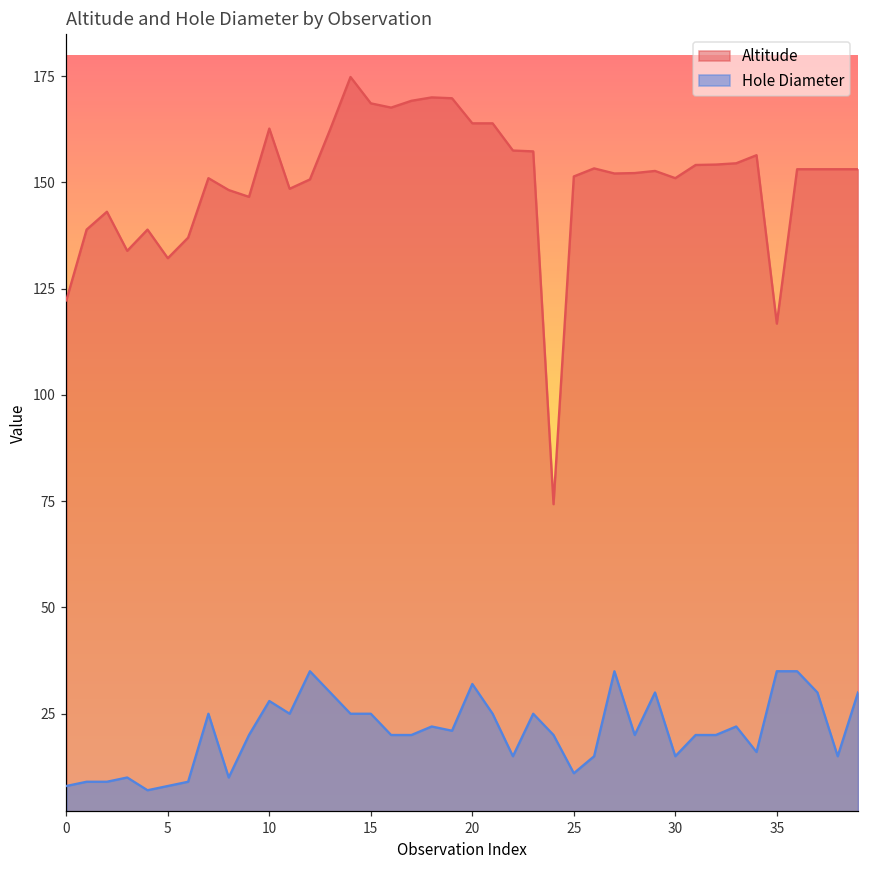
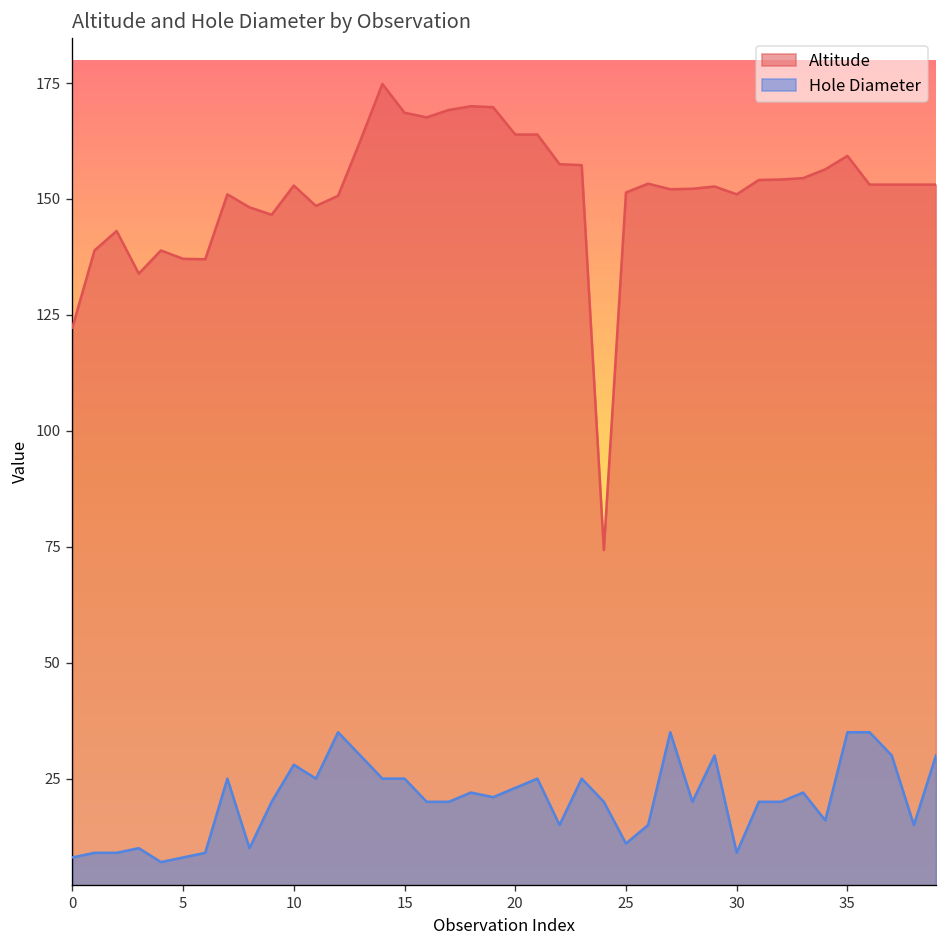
Altitude, 5: 132 -> 137
Altitude, 10: 163 -> 153
Hole Diameter, 20: 32 -> 23
Hole Diameter, 30: 15 -> 9
Altitude, 35: 117 -> 159
